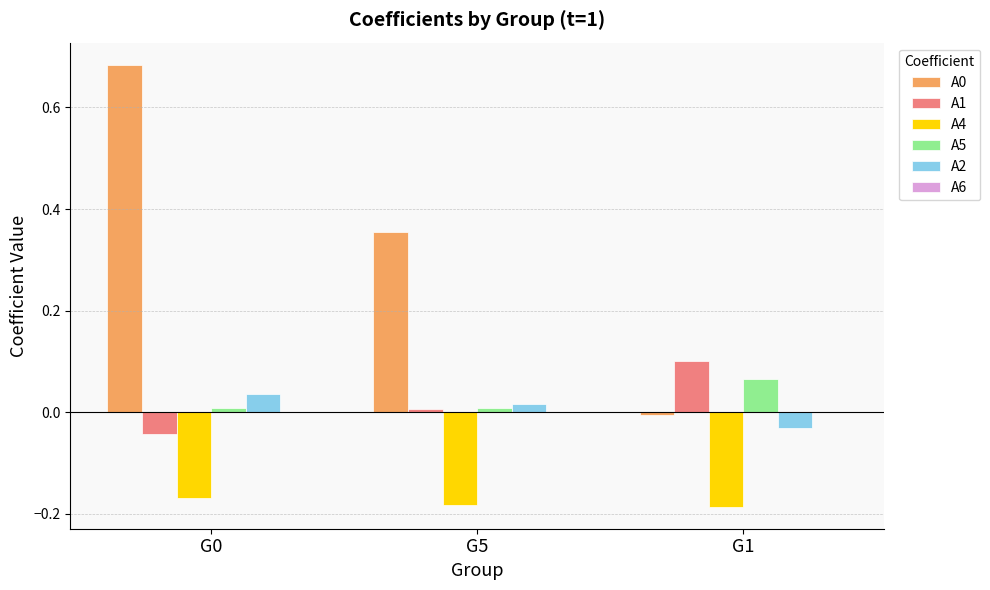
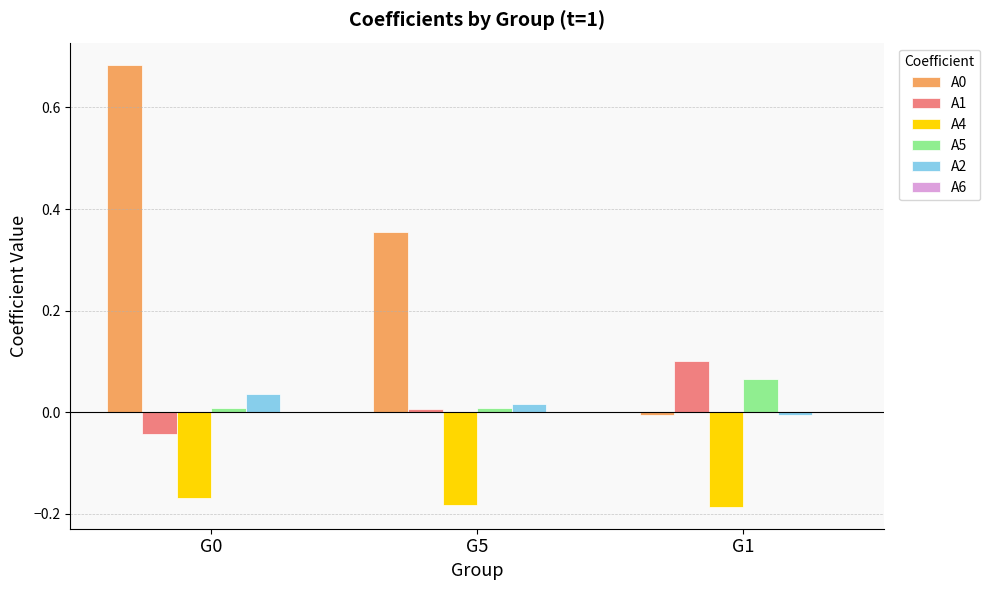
A2, G1: -0.03 -> 0.00
